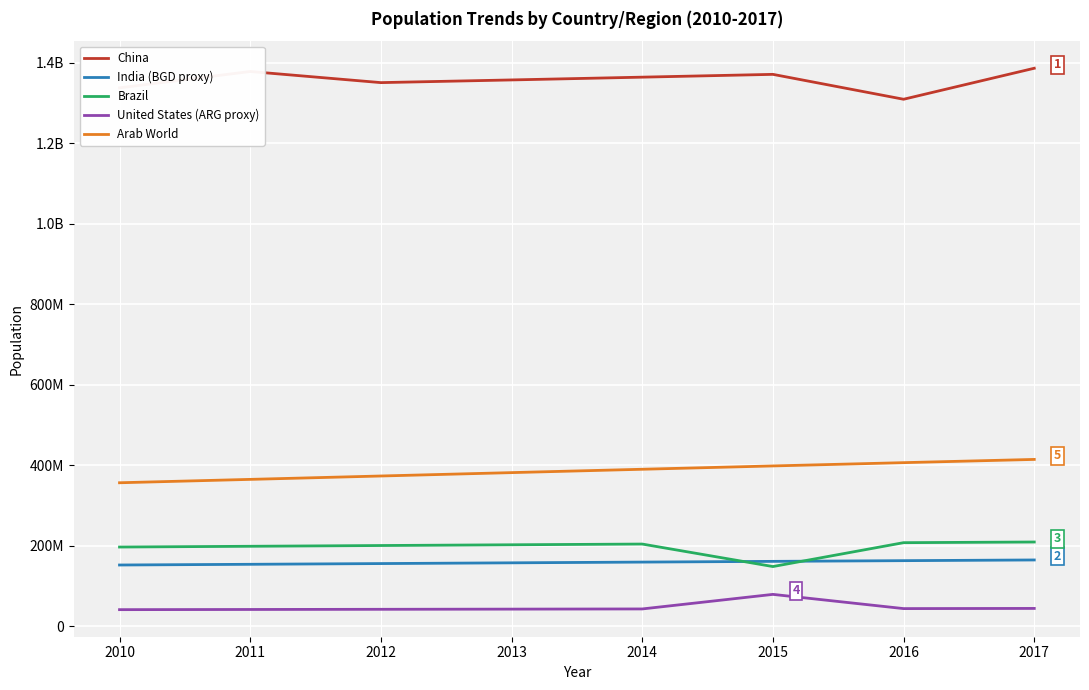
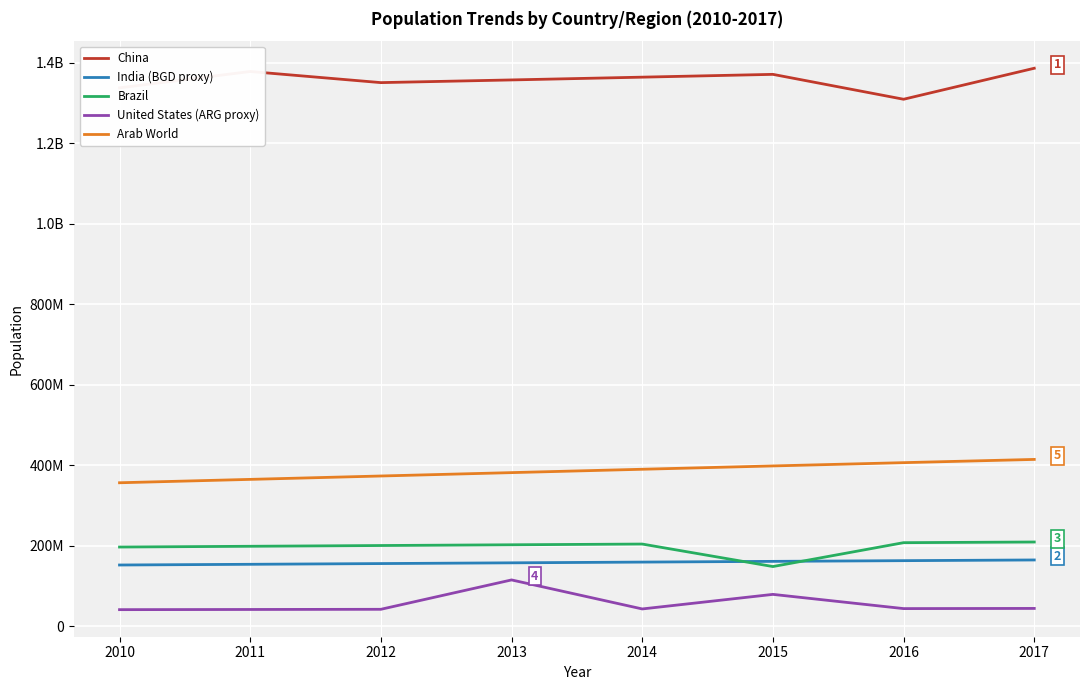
United States (ARG proxy), 2013: 40000000 -> 120000000
